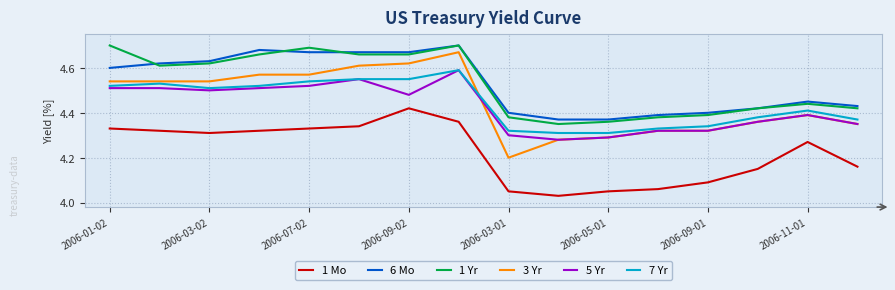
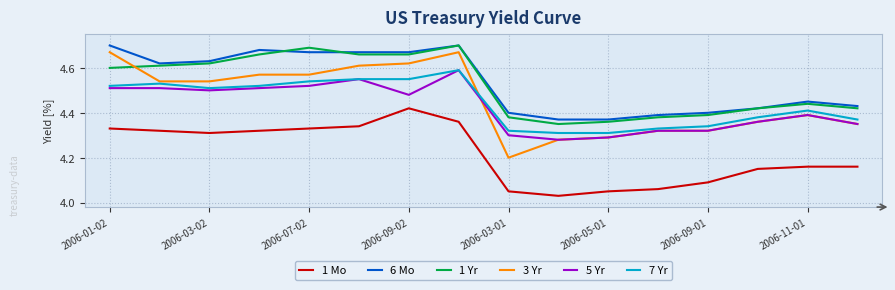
6 Mo, 2006-01-02: 4.6 -> 4.7
1 Yr, 2006-01-02: 4.7 -> 4.6
3 Yr, 2006-01-02: 4.54 -> 4.67
1 Mo, 2006-11-01: 4.27 -> 4.16
